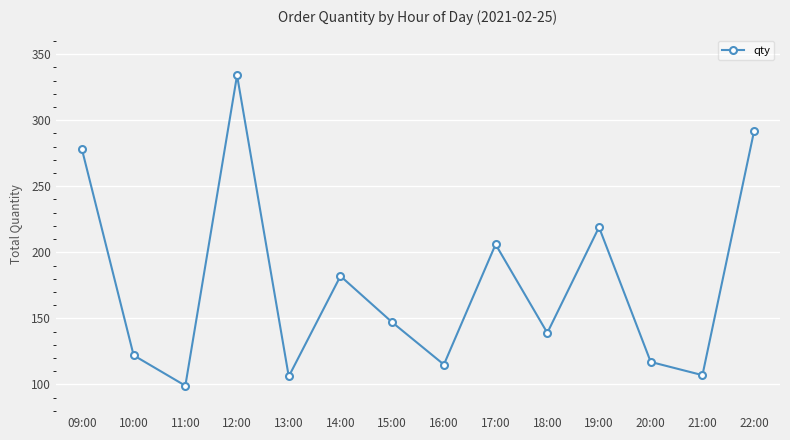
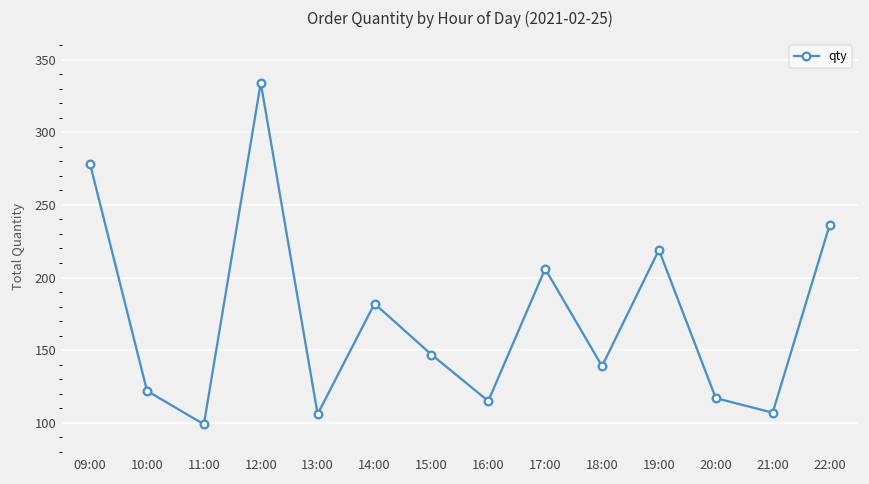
22:00: 292 -> 236
